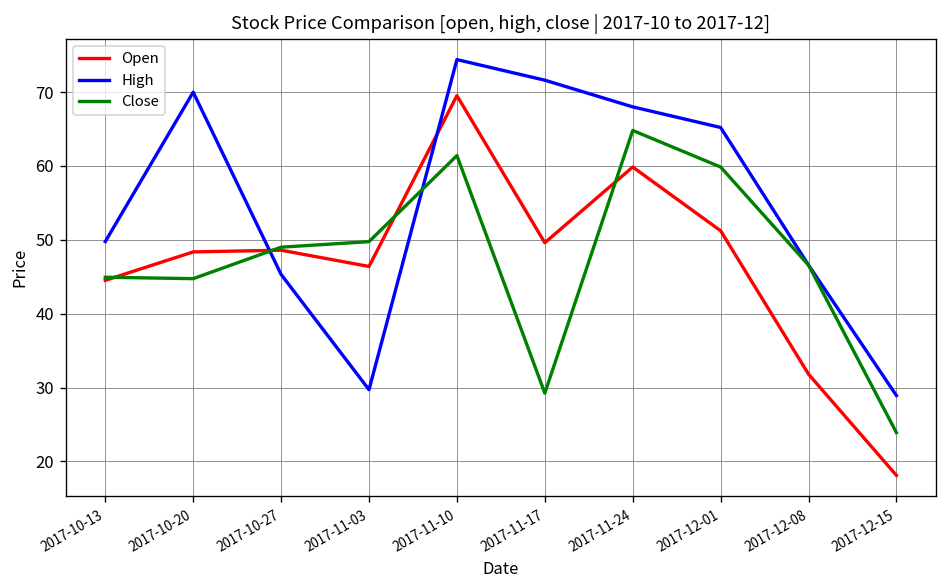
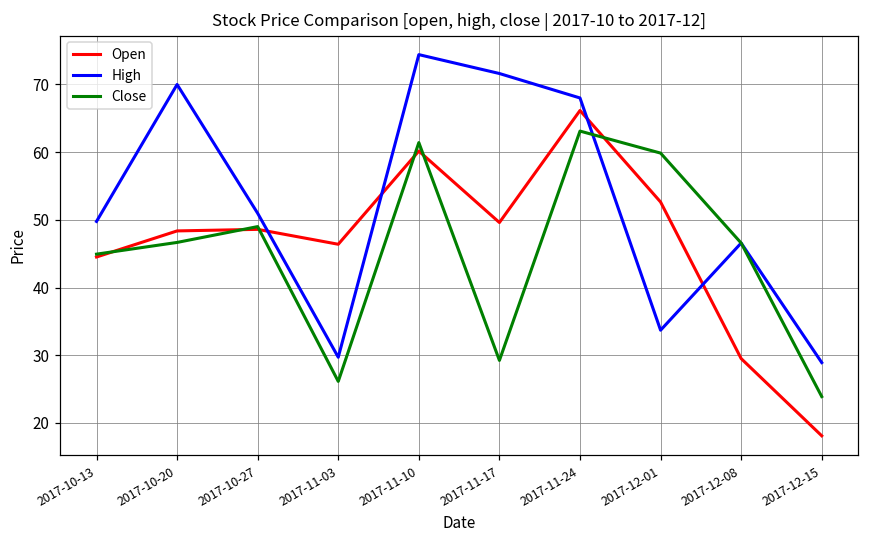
Close, 2017-10-20: 45 -> 47
High, 2017-10-27: 45 -> 51
Close, 2017-11-03: 50 -> 26
Open, 2017-11-10: 70 -> 60
Open, 2017-11-24: 60 -> 66
Close, 2017-11-24: 65 -> 63
Open, 2017-12-01: 51 -> 53
High, 2017-12-01: 65 -> 34
Open, 2017-12-08: 32 -> 30
